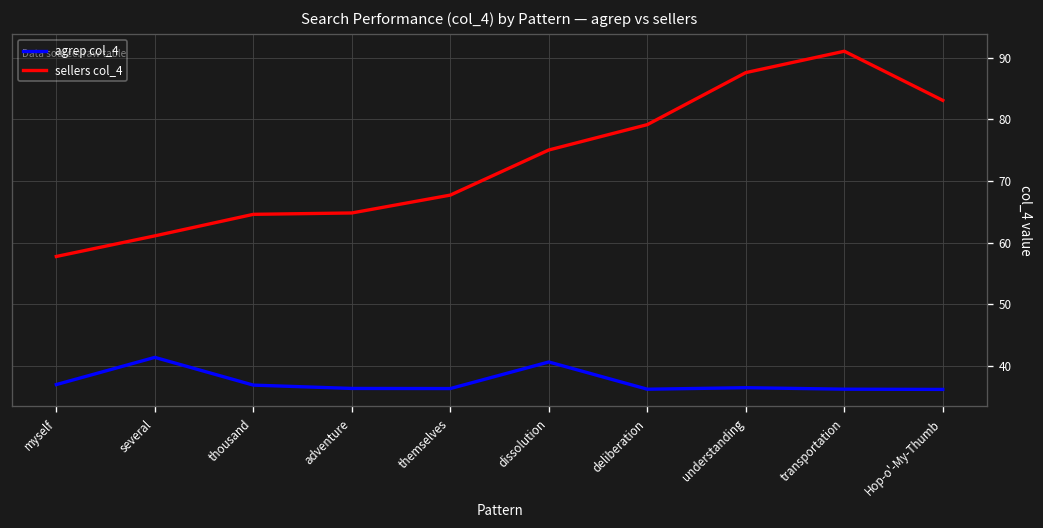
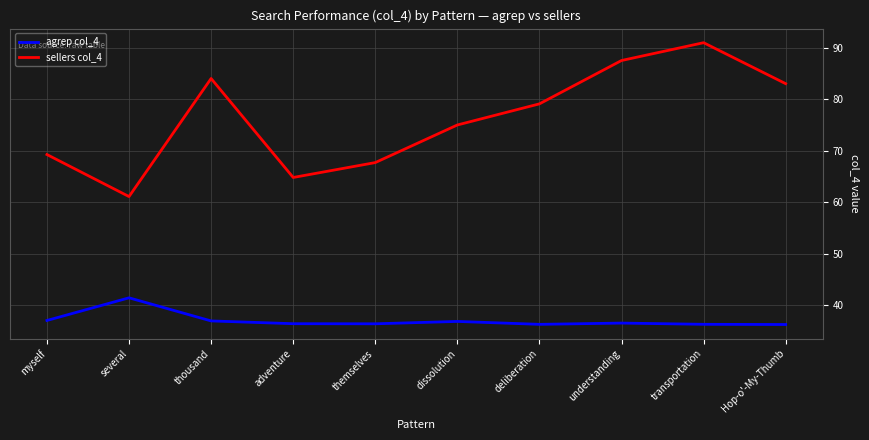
sellers col_4, myself: 58 -> 69
sellers col_4, thousand: 65 -> 84
agrep col_4, dissolution: 41 -> 37
